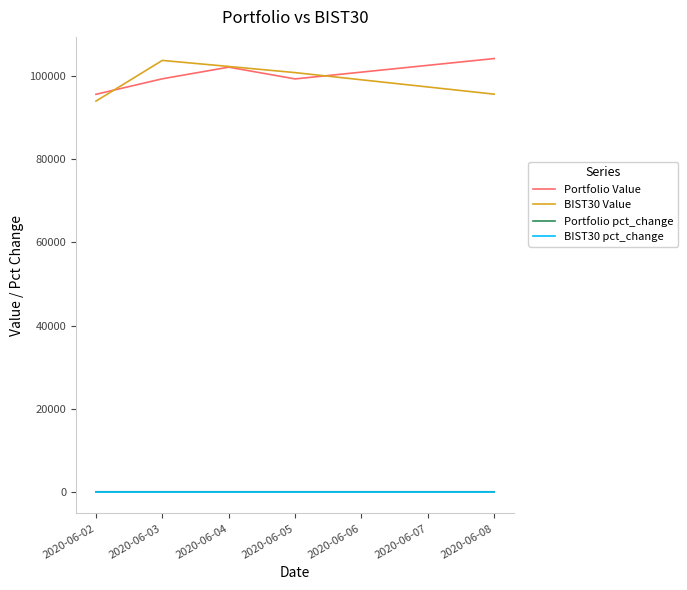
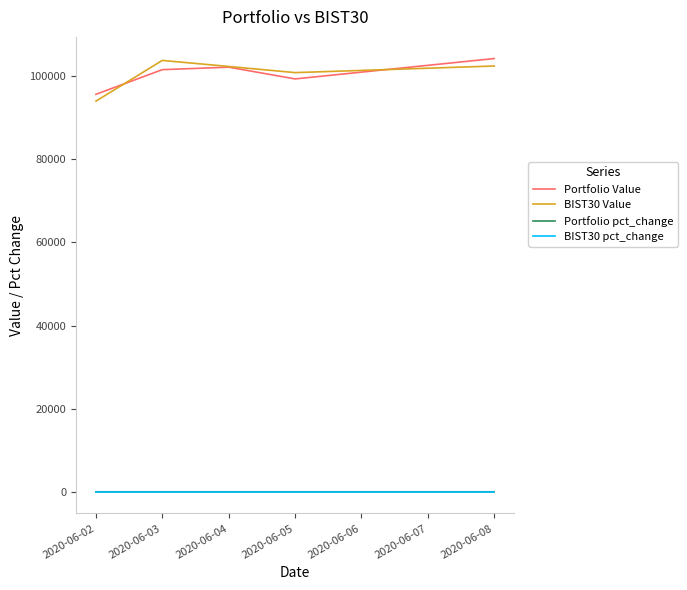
Portfolio Value, 2020-06-03: 99000 -> 102000
BIST30 Value, 2020-06-08: 96000 -> 102000
